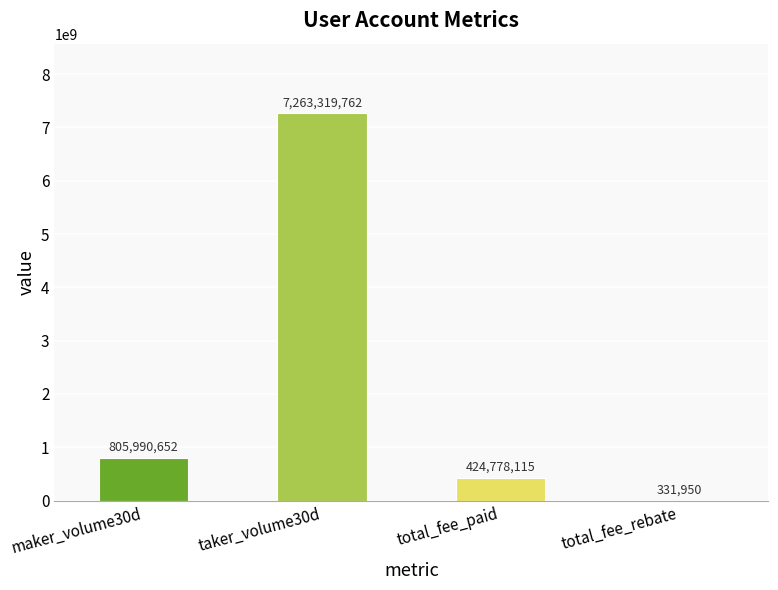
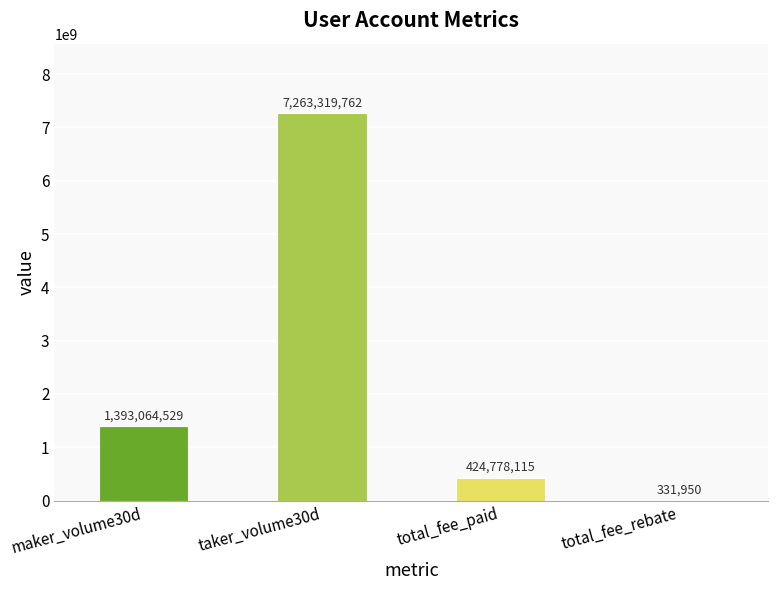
maker_volume30d: 805,990,652 -> 1,393,064,529
